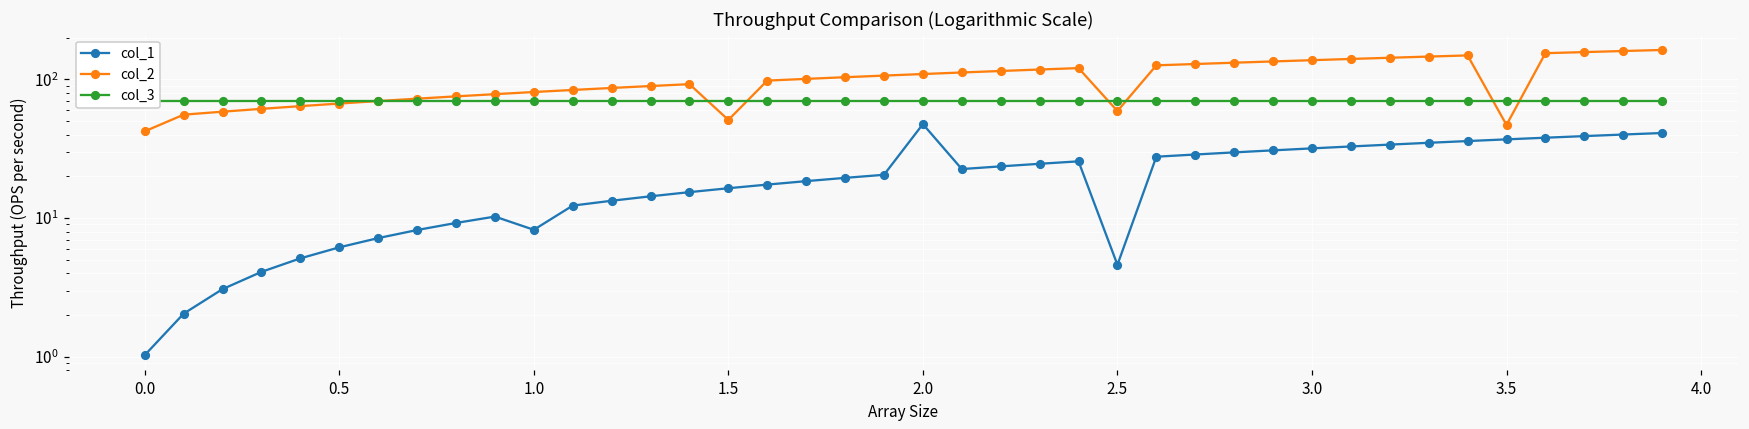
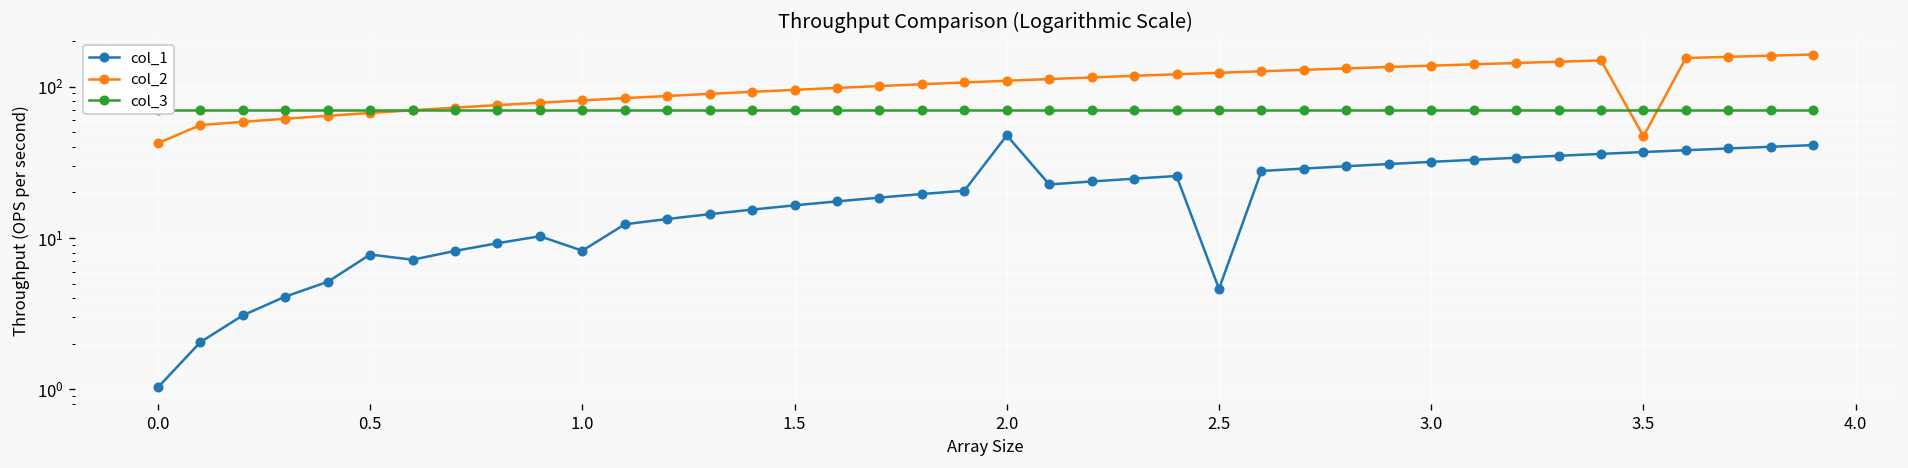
col_1, 0.5: 6 -> 8
col_2, 1.5: 51 -> 100
col_2, 2.5: 60 -> 120
